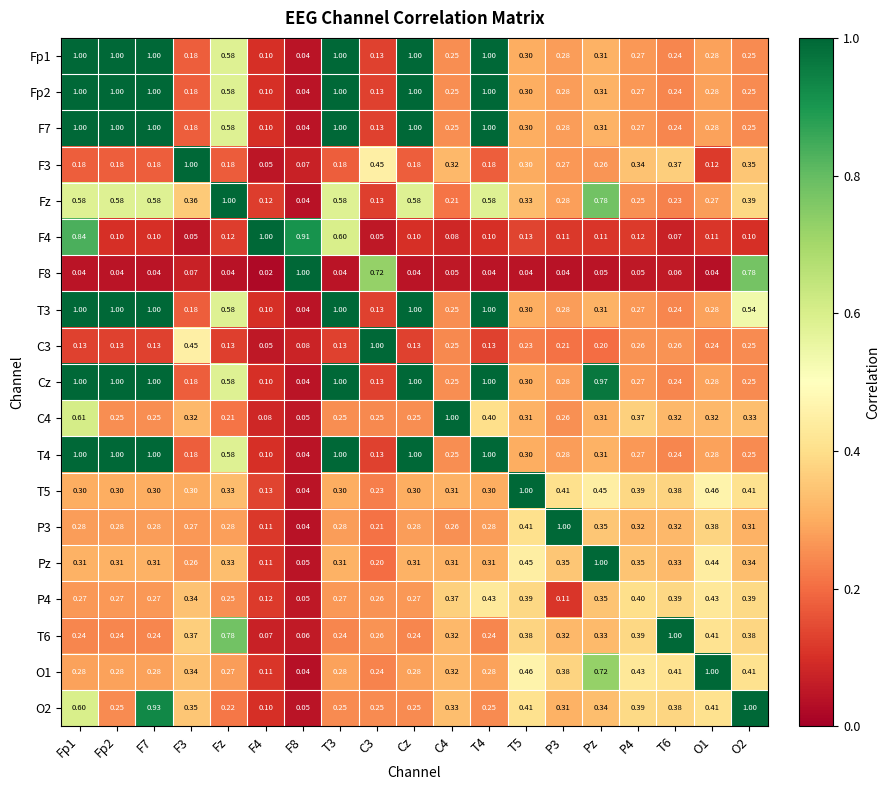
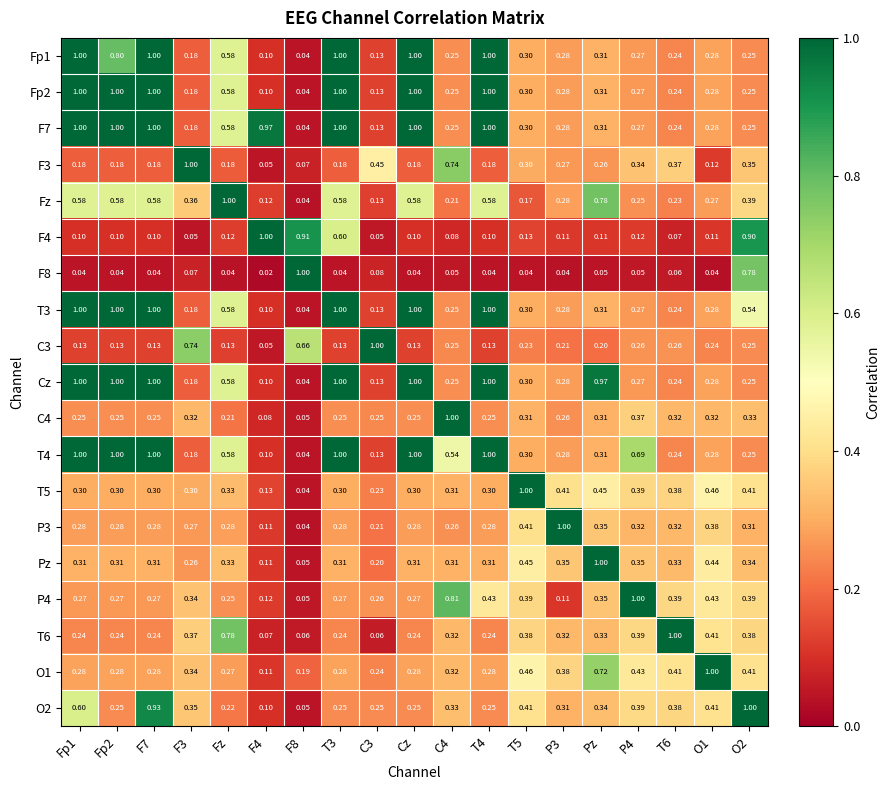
Fp1, Fp2: 1.00 -> 0.80
F7, F4: 0.10 -> 0.97
F3, C4: 0.32 -> 0.74
Fz, T5: 0.33 -> 0.17
F4, Fp1: 0.84 -> 0.10
F4, O2: 0.10 -> 0.90
F8, C3: 0.72 -> 0.08
C3, F3: 0.45 -> 0.74
C3, F8: 0.08 -> 0.66
C4, Fp1: 0.61 -> 0.25
C4, T4: 0.40 -> 0.25
T4, C4: 0.25 -> 0.54
T4, P4: 0.27 -> 0.69
P4, C4: 0.37 -> 0.81
P4, P4: 0.40 -> 1.00
T6, C3: 0.26 -> 0.06
O1, F8: 0.04 -> 0.19
